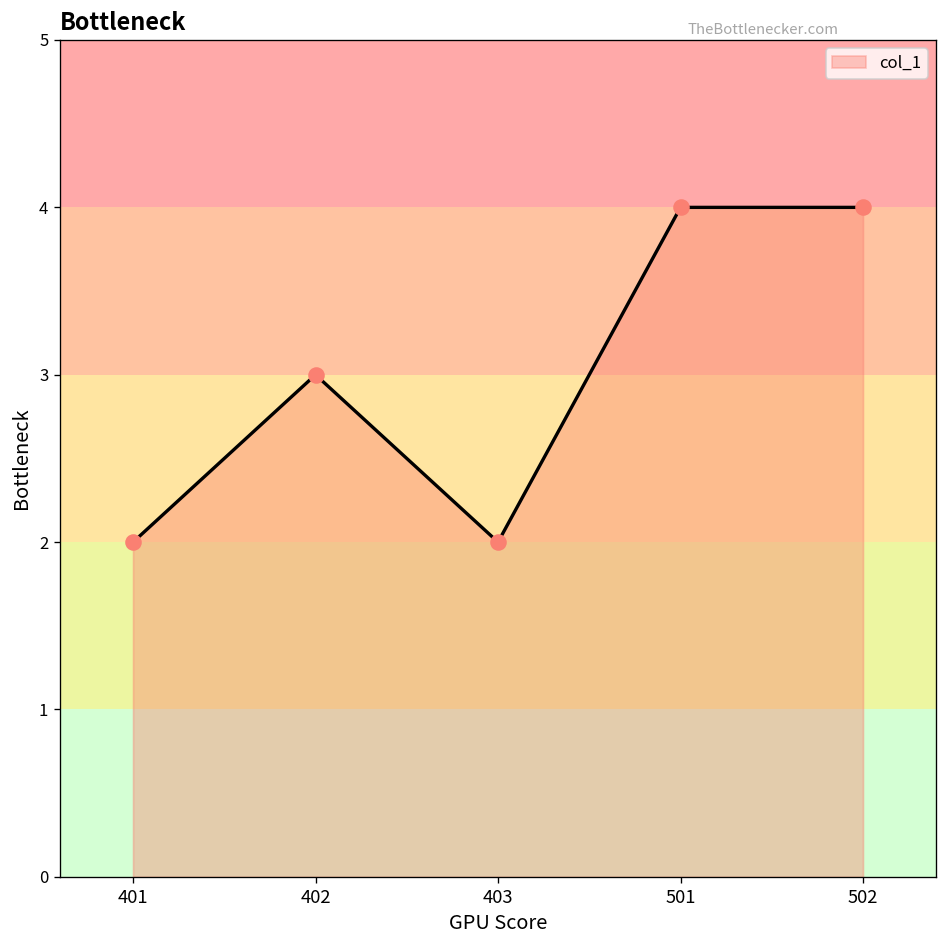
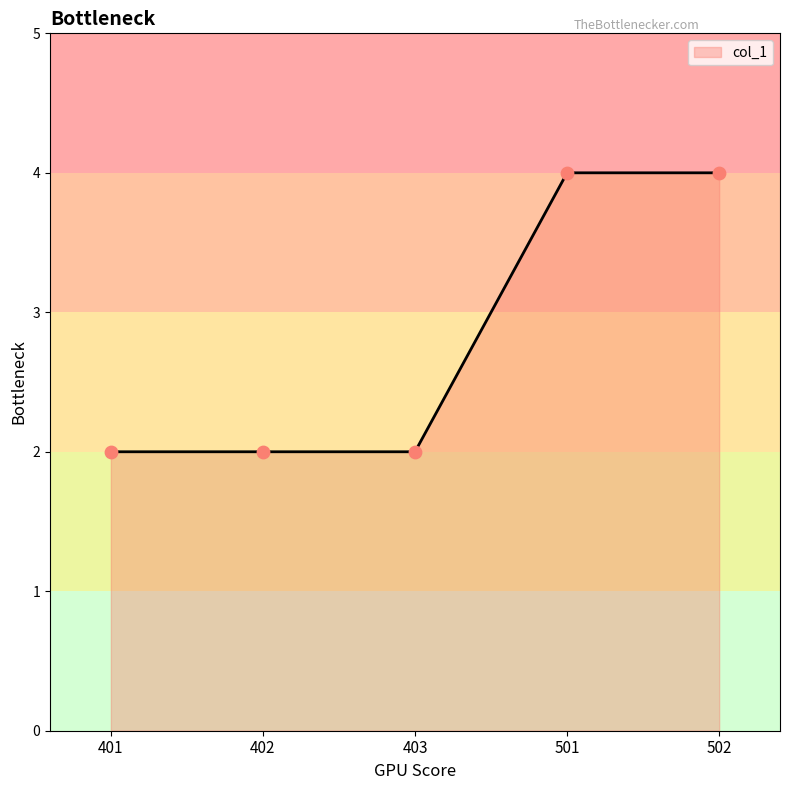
402: 3 -> 2
